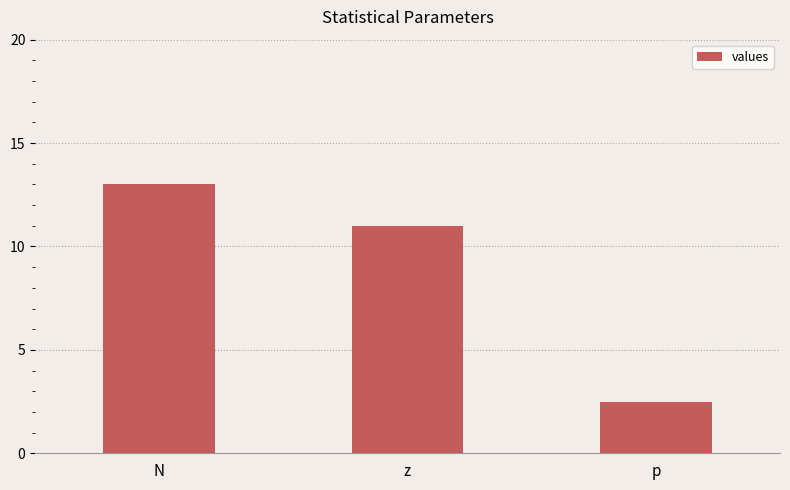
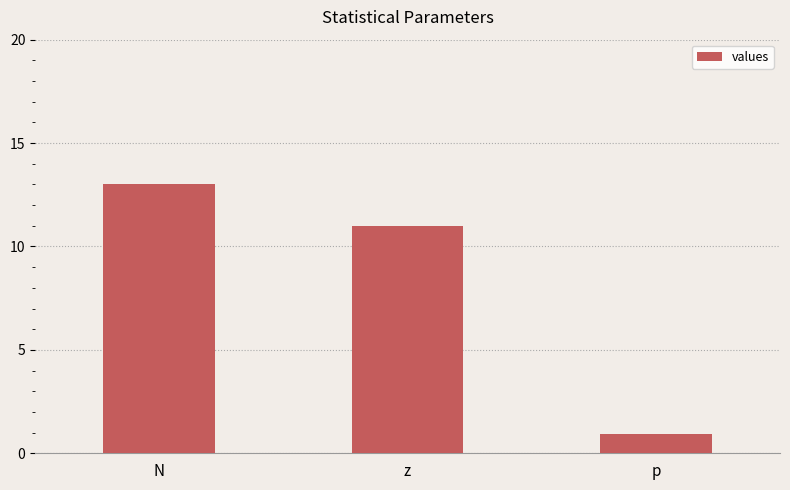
p: 2.5 -> 1.0
